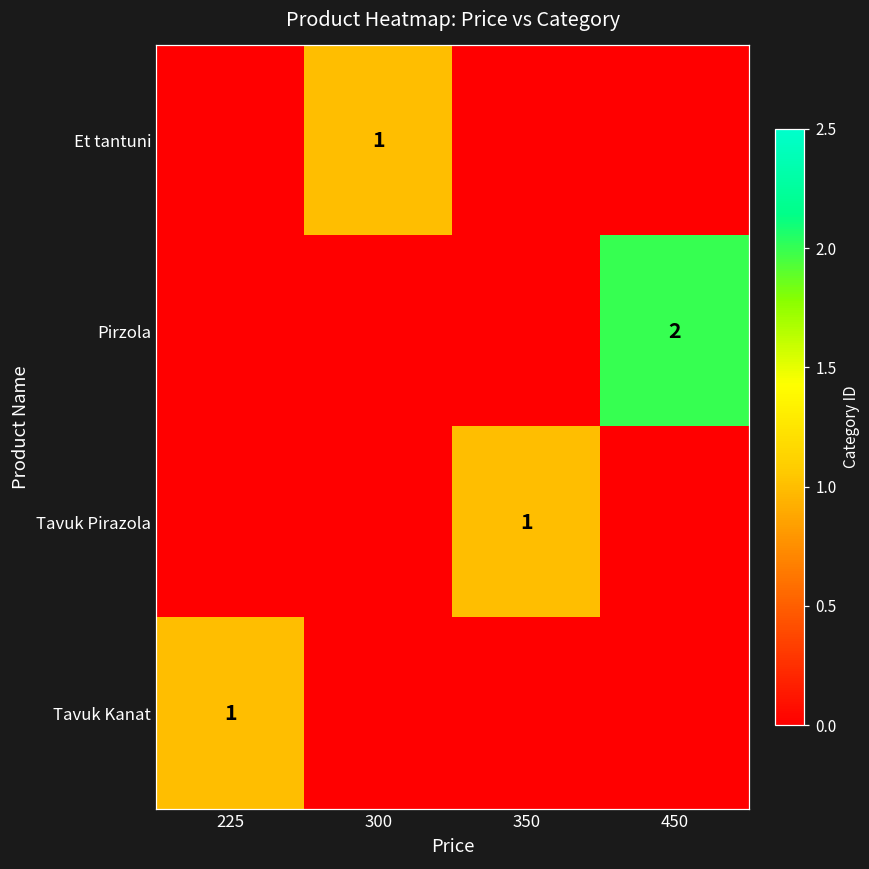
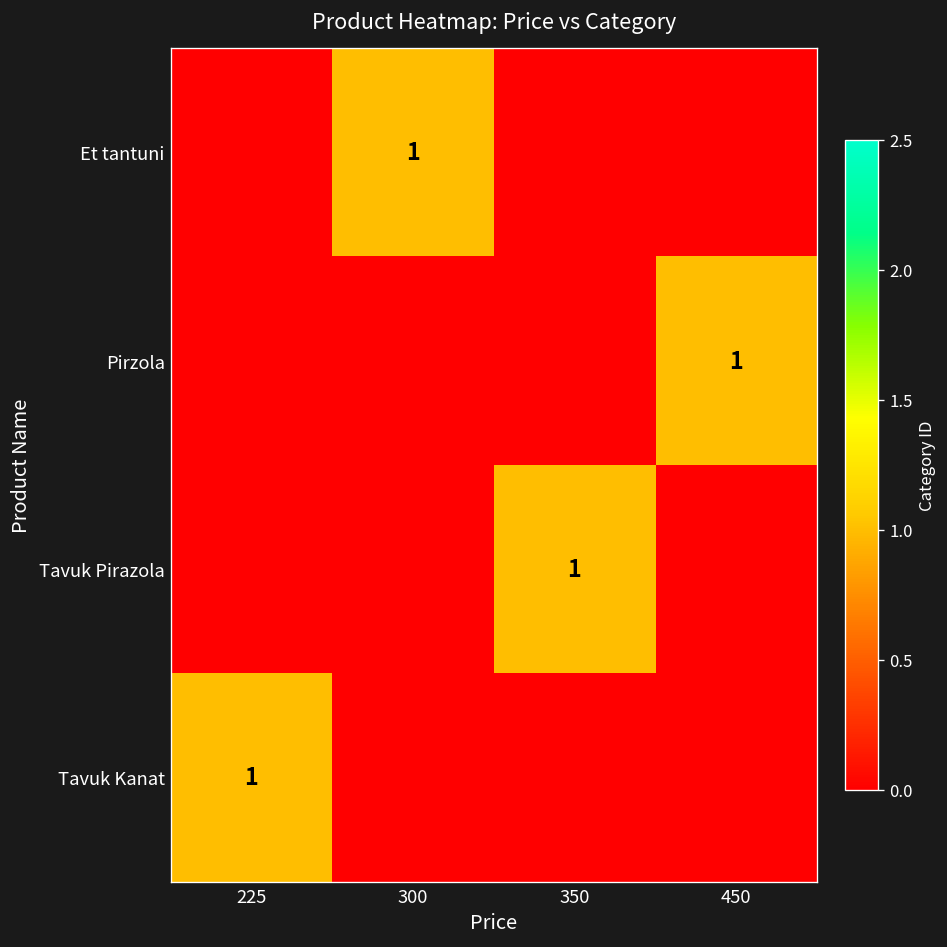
Pirzola, 450: 2 -> 1
